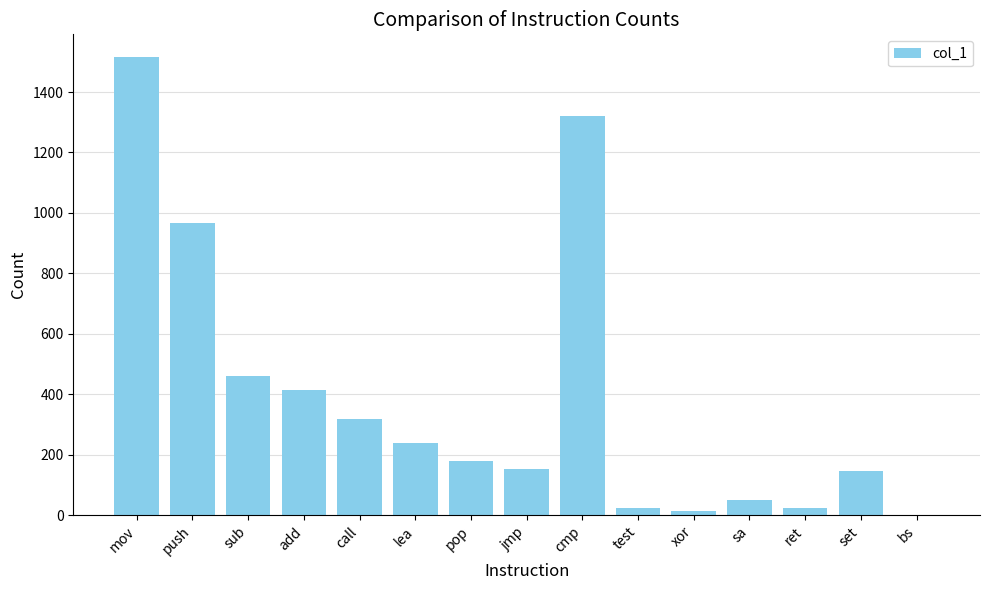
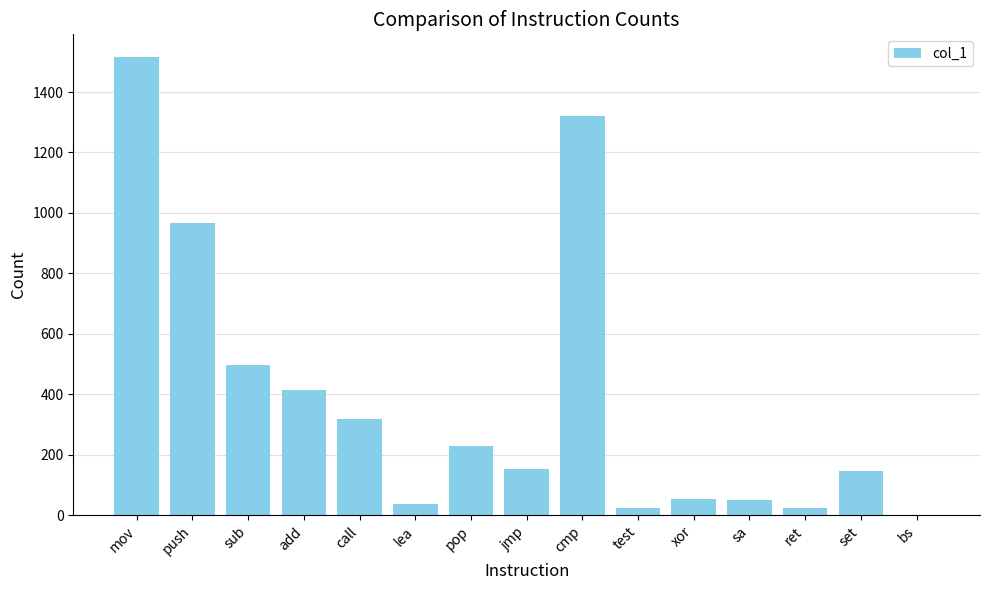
sub: 460 -> 500
lea: 240 -> 40
pop: 180 -> 230
xor: 10 -> 50
